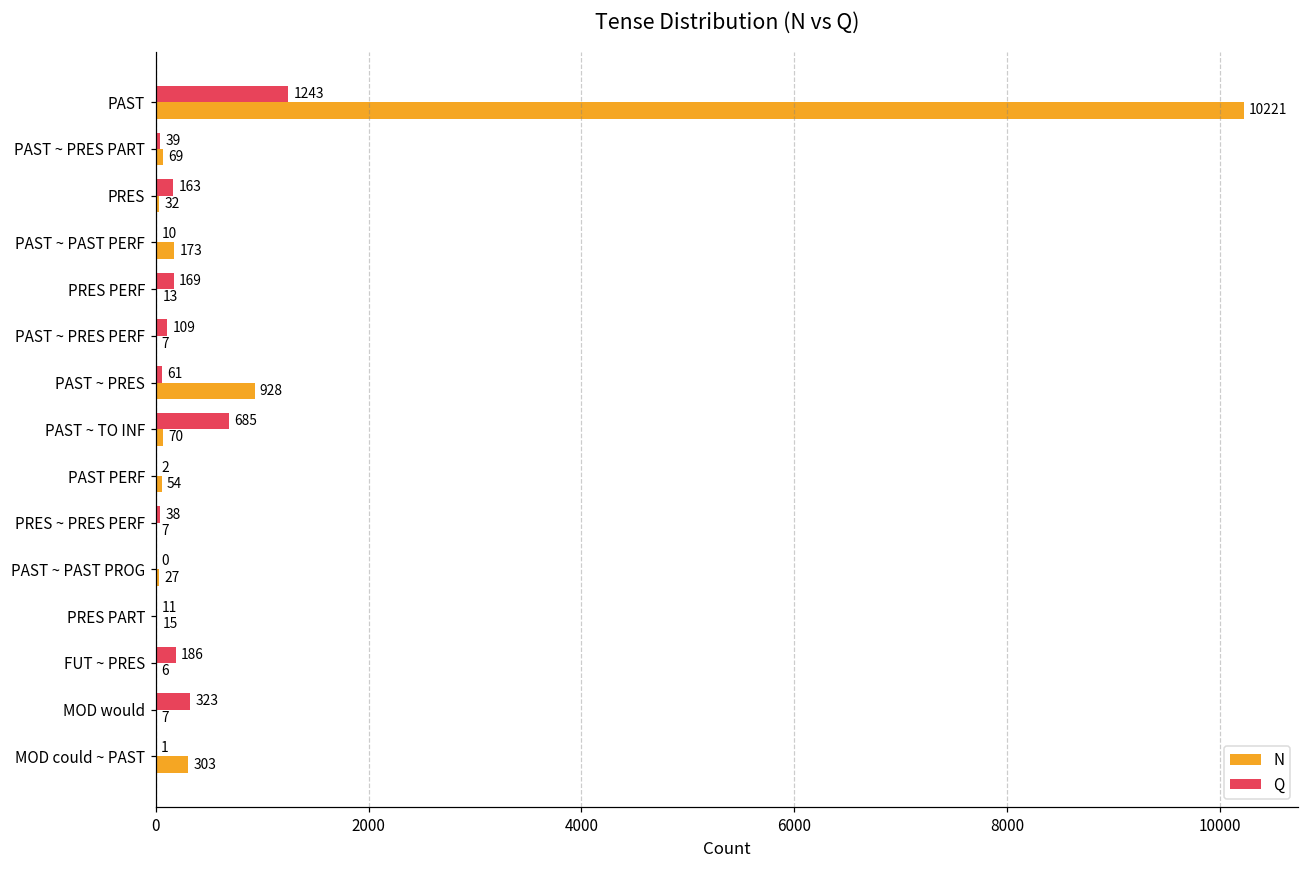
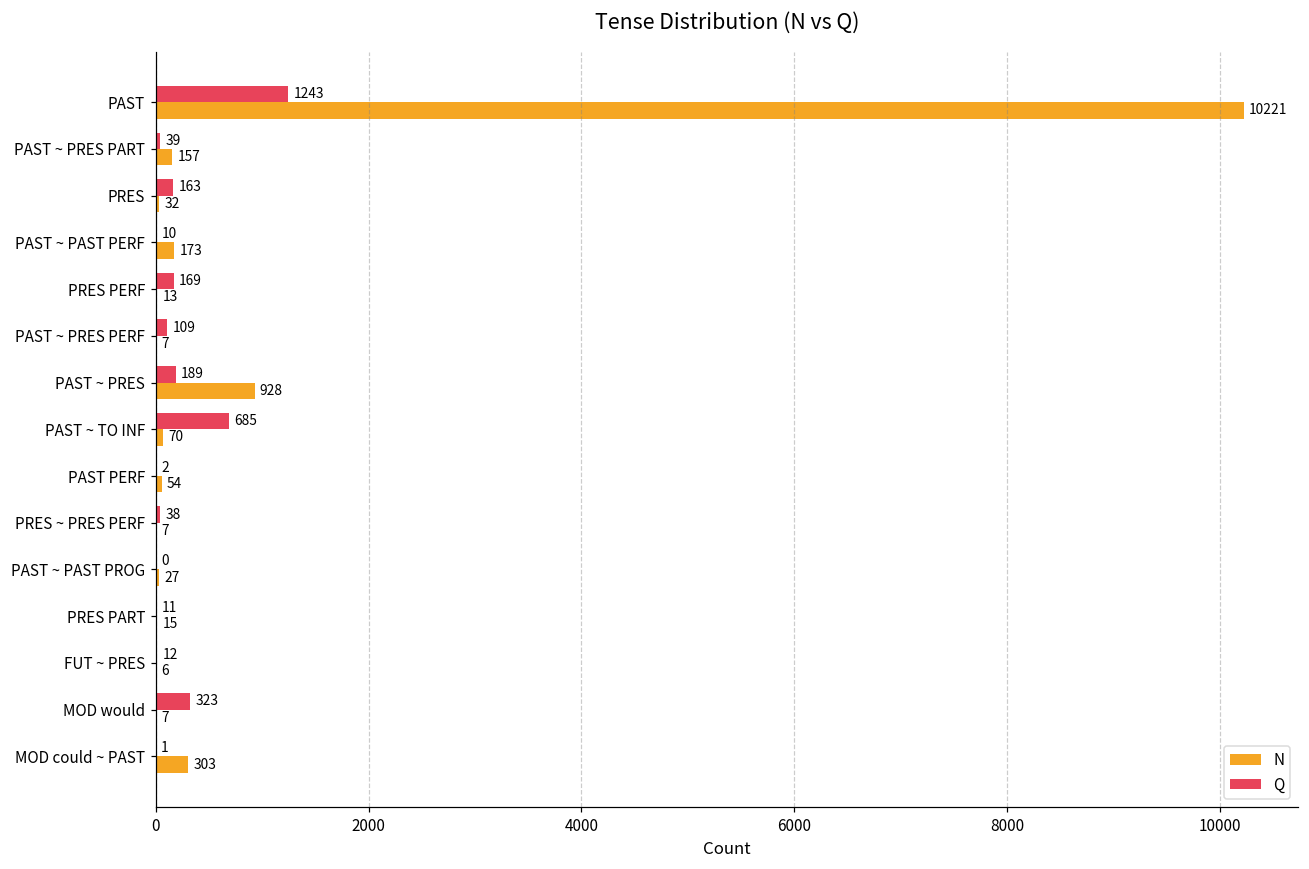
N, PAST ~ PRES PART: 69 -> 157
Q, PAST ~ PRES: 61 -> 189
Q, FUT ~ PRES: 186 -> 12
